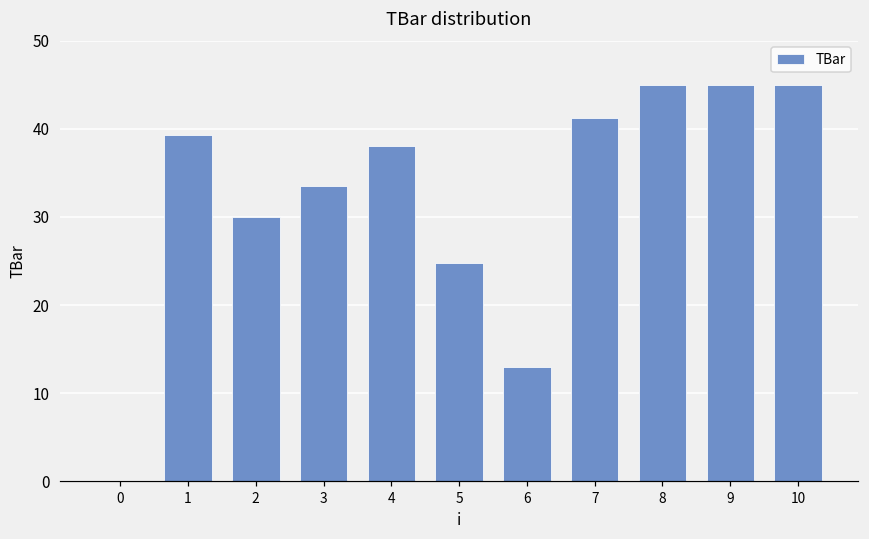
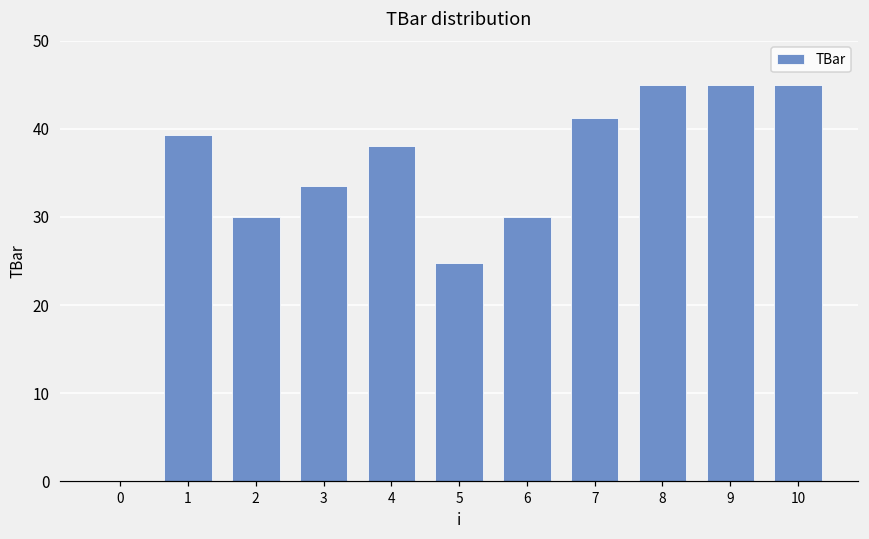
6: 13 -> 30
